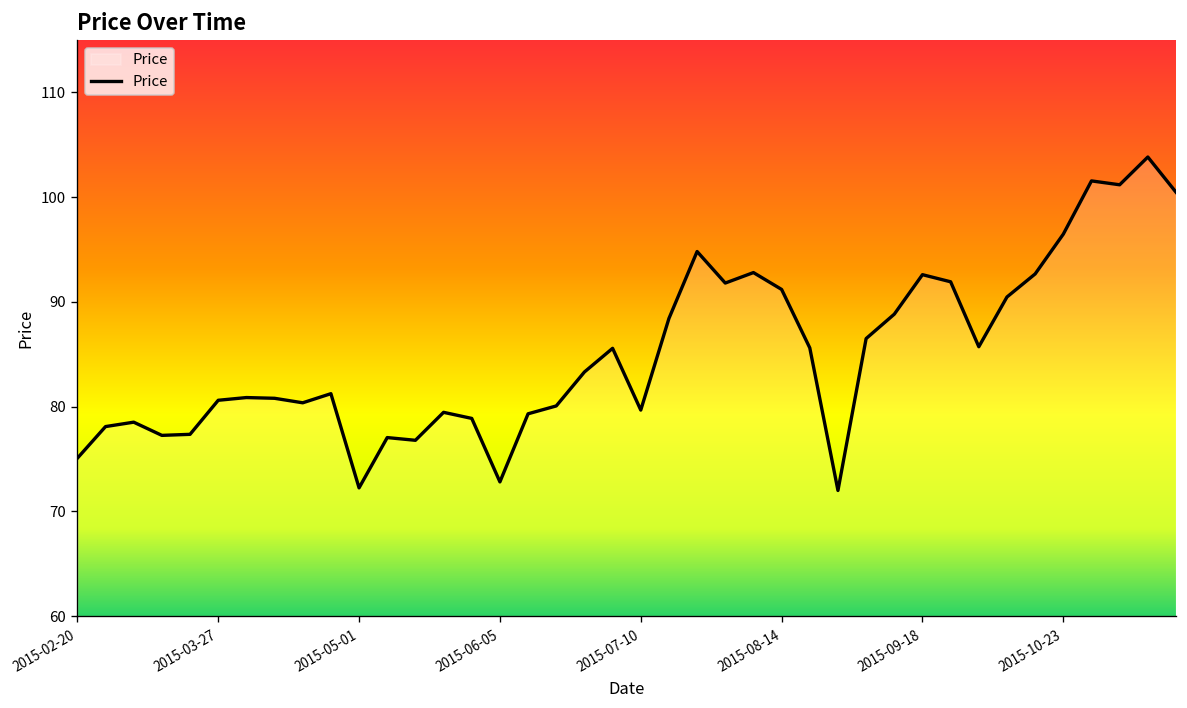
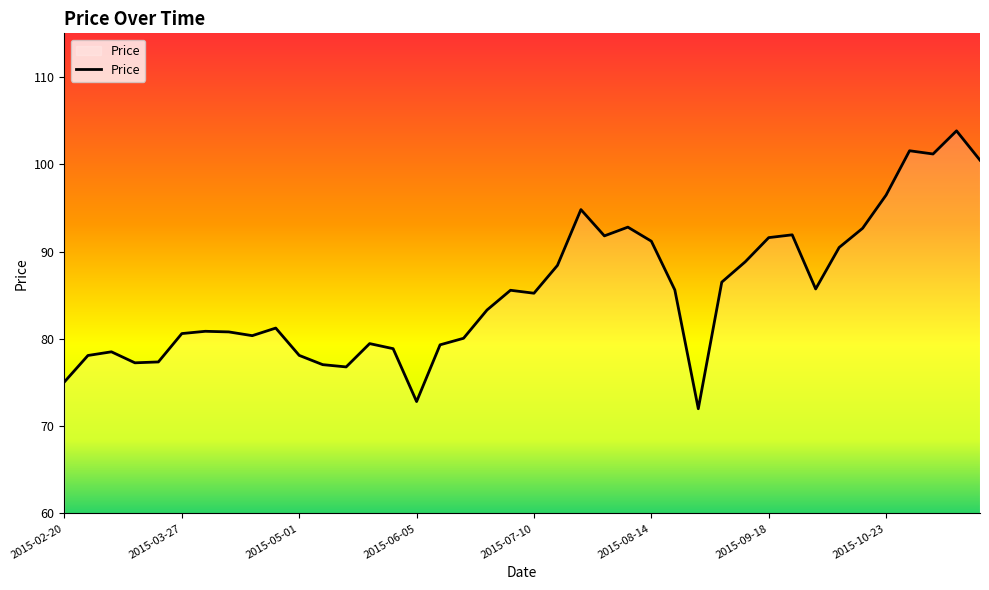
2015-05-01: 72 -> 78
2015-07-10: 80 -> 85
2015-09-18: 93 -> 92
